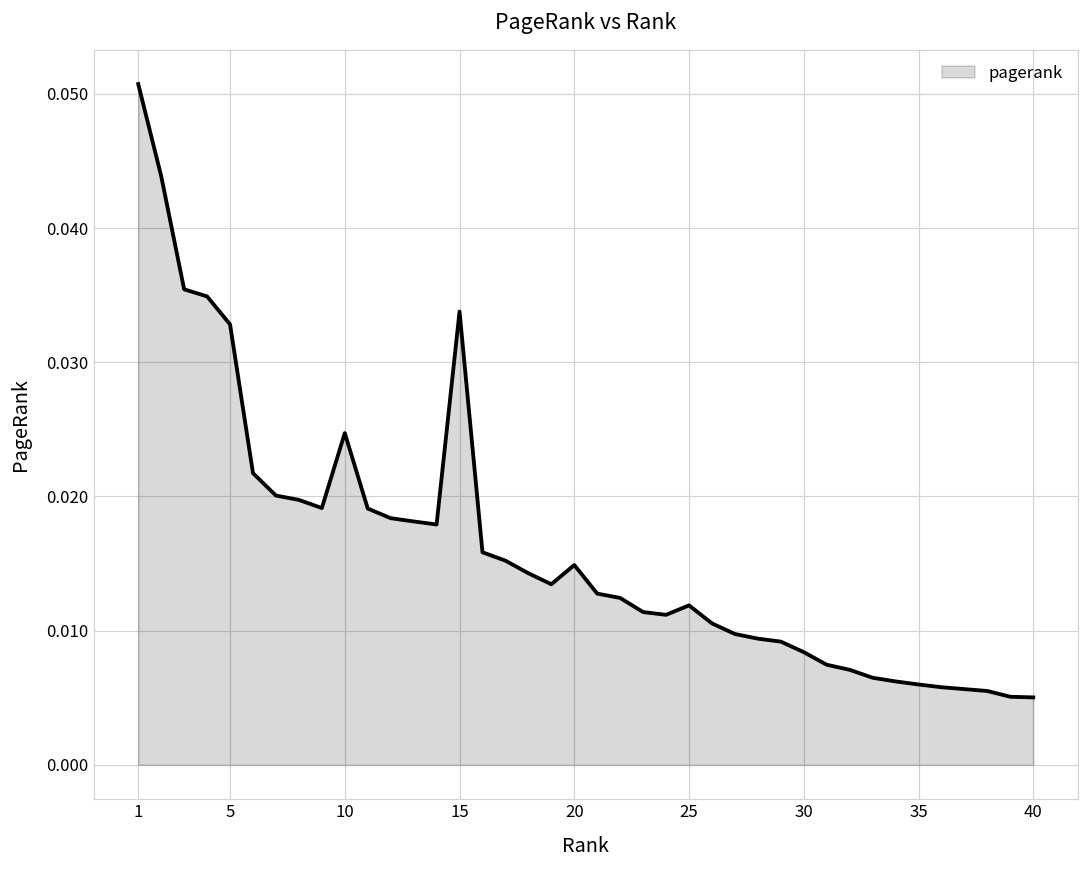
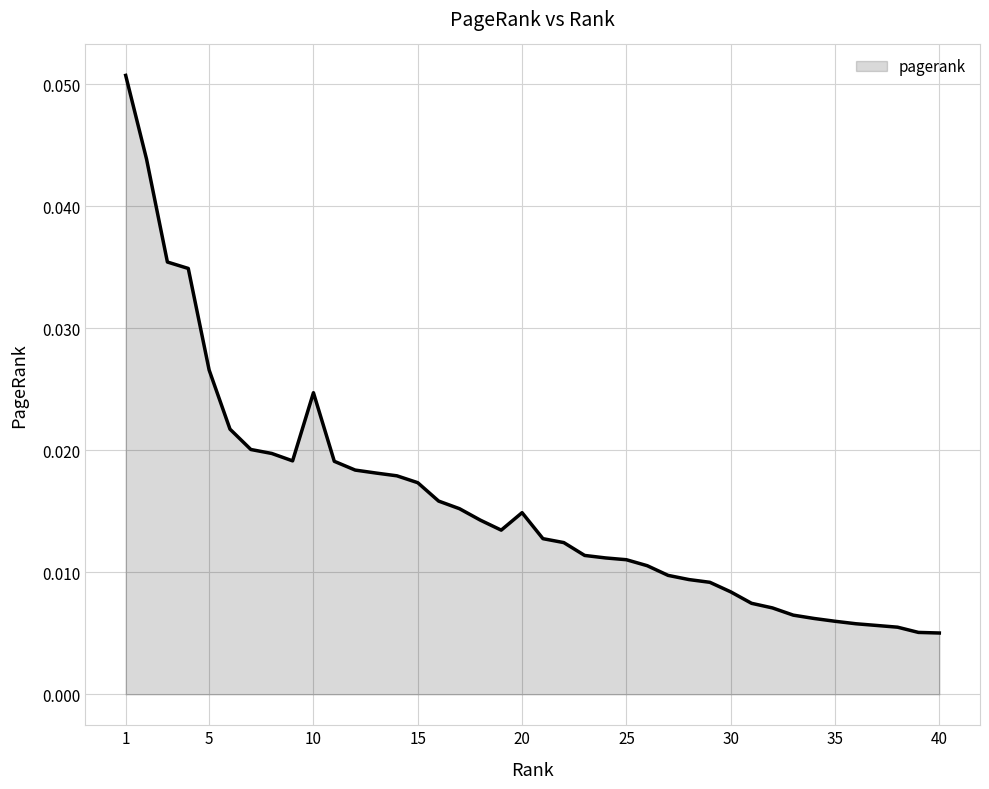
5: 0.0328 -> 0.0266
15: 0.0338 -> 0.0173
25: 0.0119 -> 0.0110
